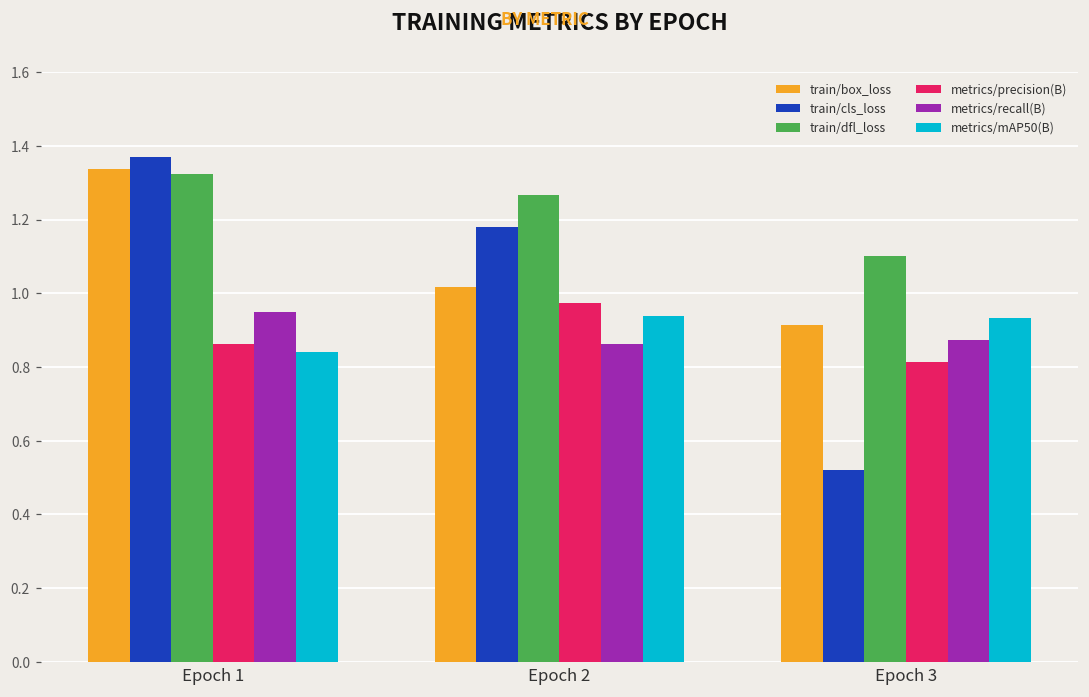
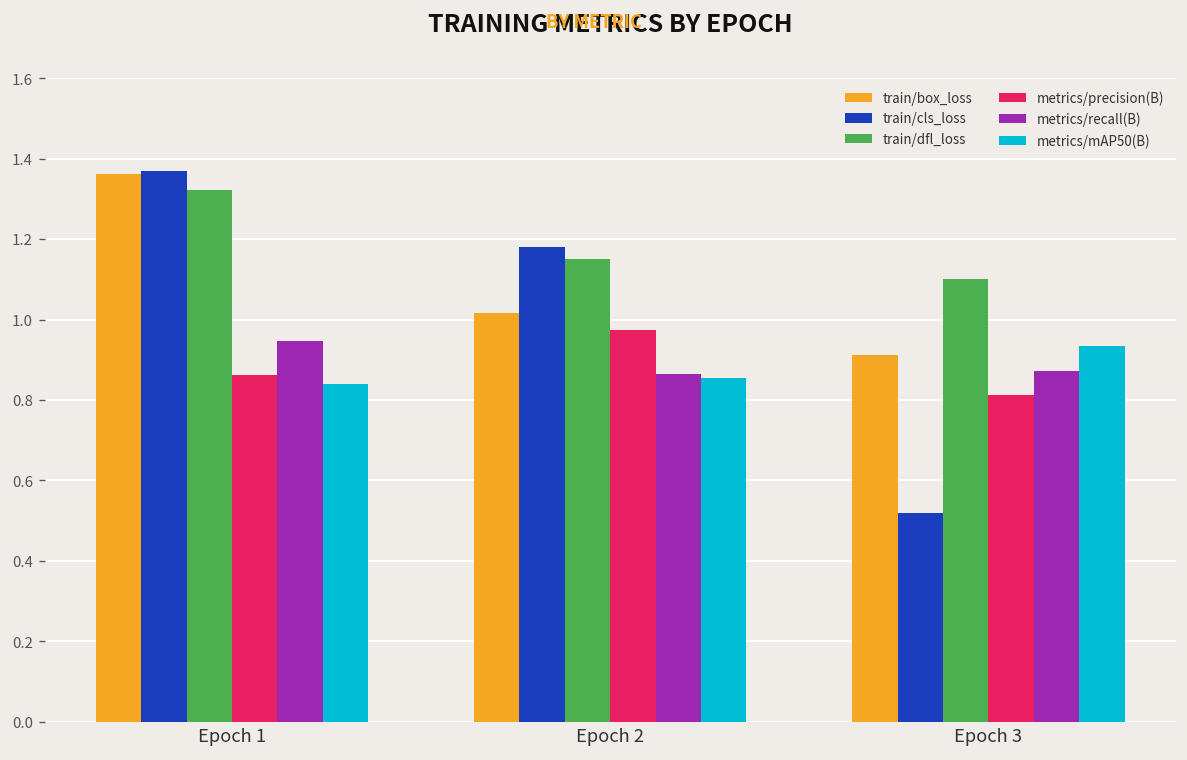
train/box_loss, Epoch 1: 1.34 -> 1.36
train/dfl_loss, Epoch 2: 1.27 -> 1.15
metrics/mAP50(B), Epoch 2: 0.94 -> 0.86
